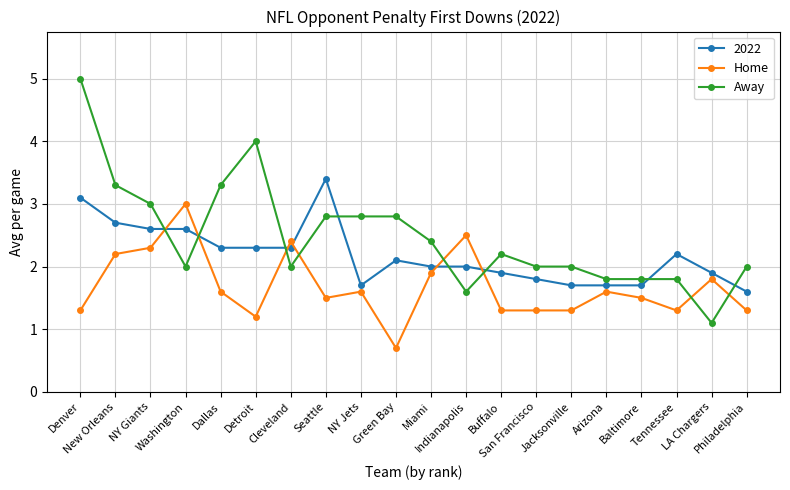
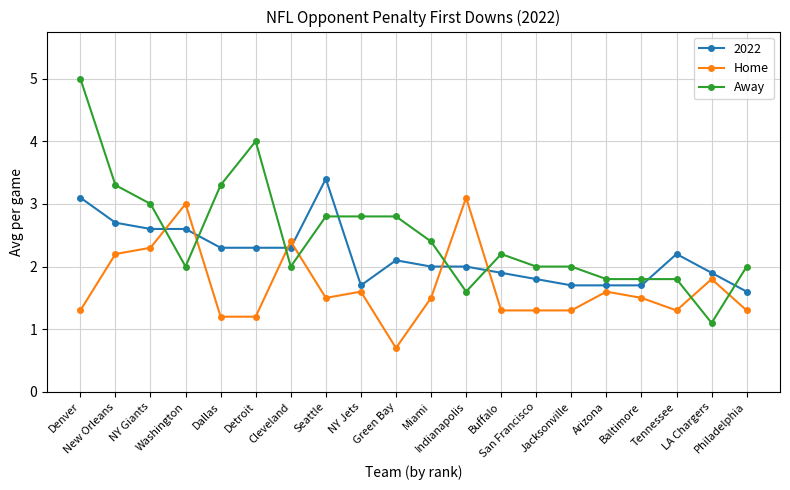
Home, Dallas: 1.6 -> 1.2
Home, Miami: 1.9 -> 1.5
Home, Indianapolis: 2.5 -> 3.1
